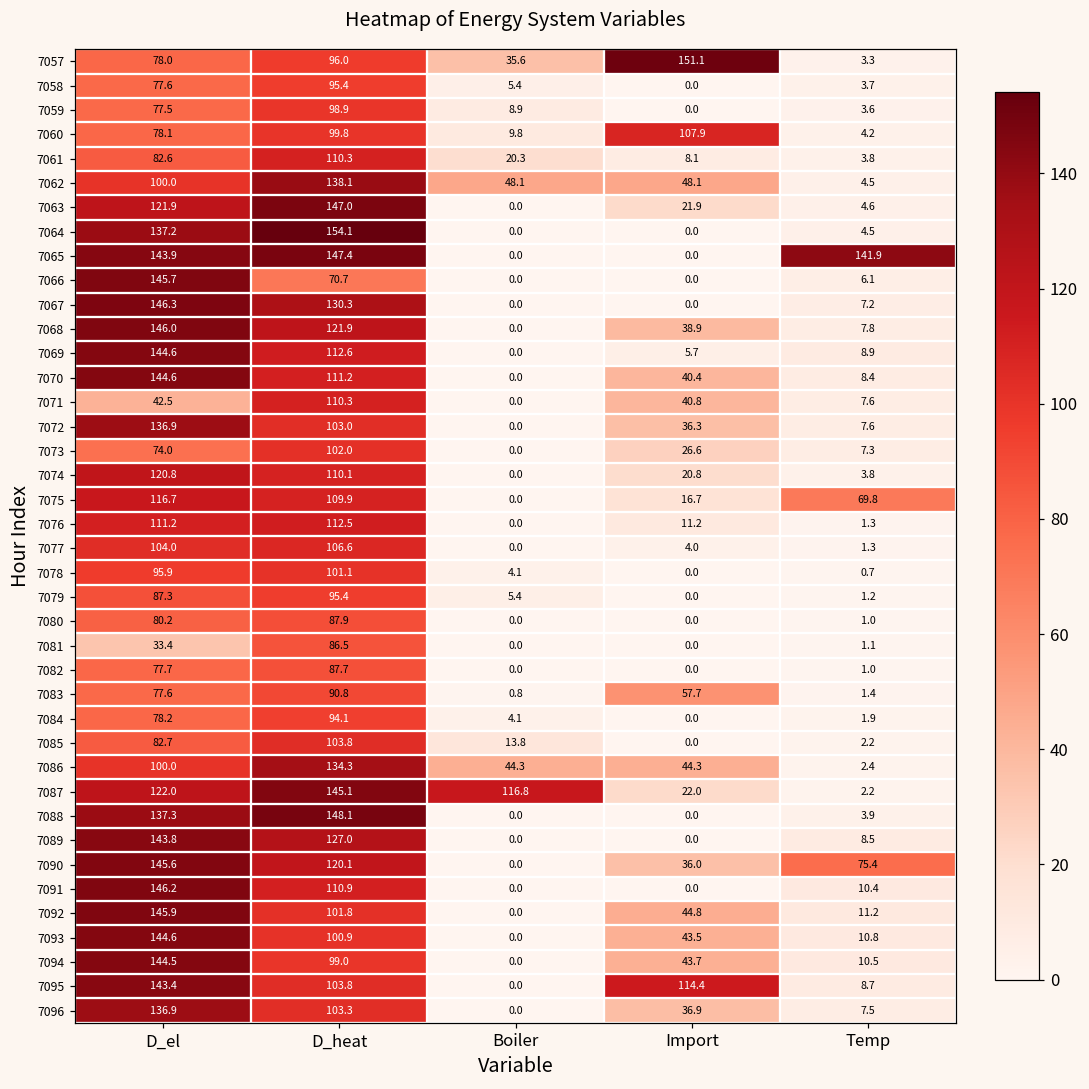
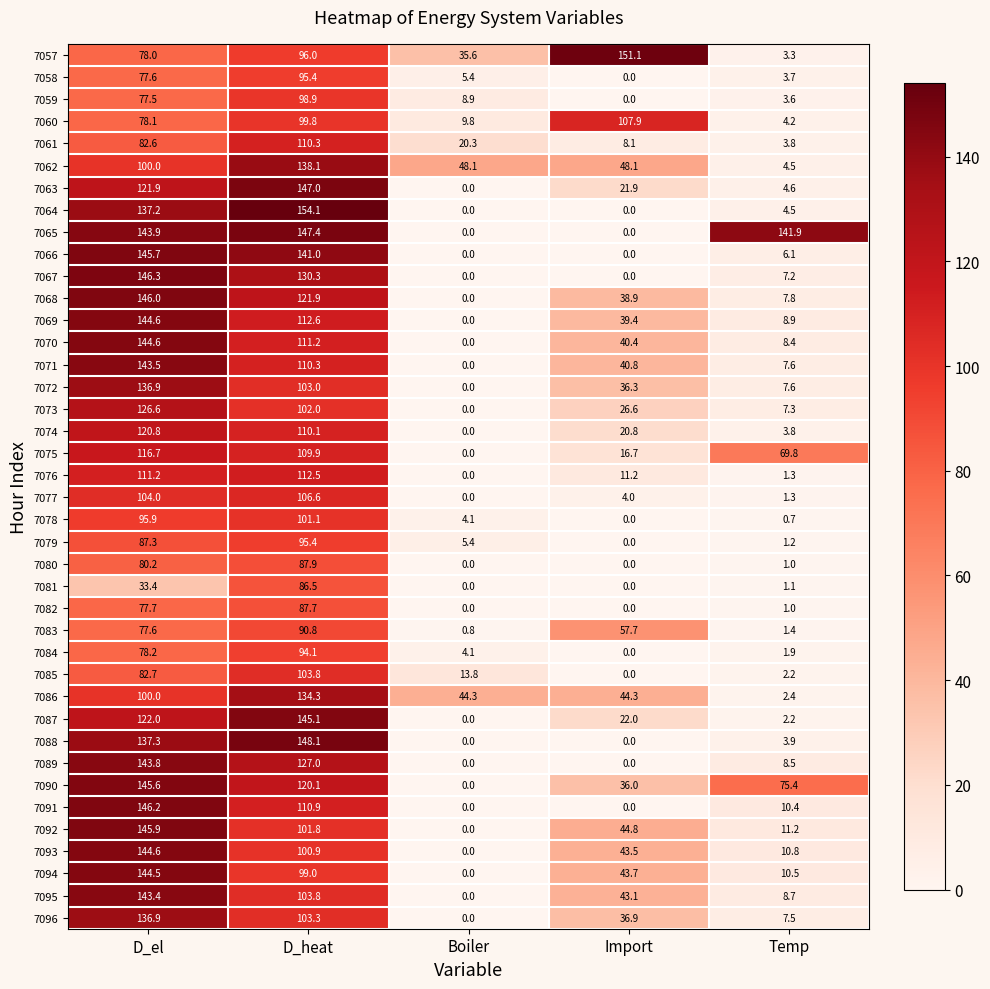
7066, D_heat: 70.7 -> 141.0
7069, Import: 5.7 -> 39.4
7071, D_el: 42.5 -> 143.5
7073, D_el: 74.0 -> 126.6
7087, Boiler: 116.8 -> 0.0
7095, Import: 114.4 -> 43.1
